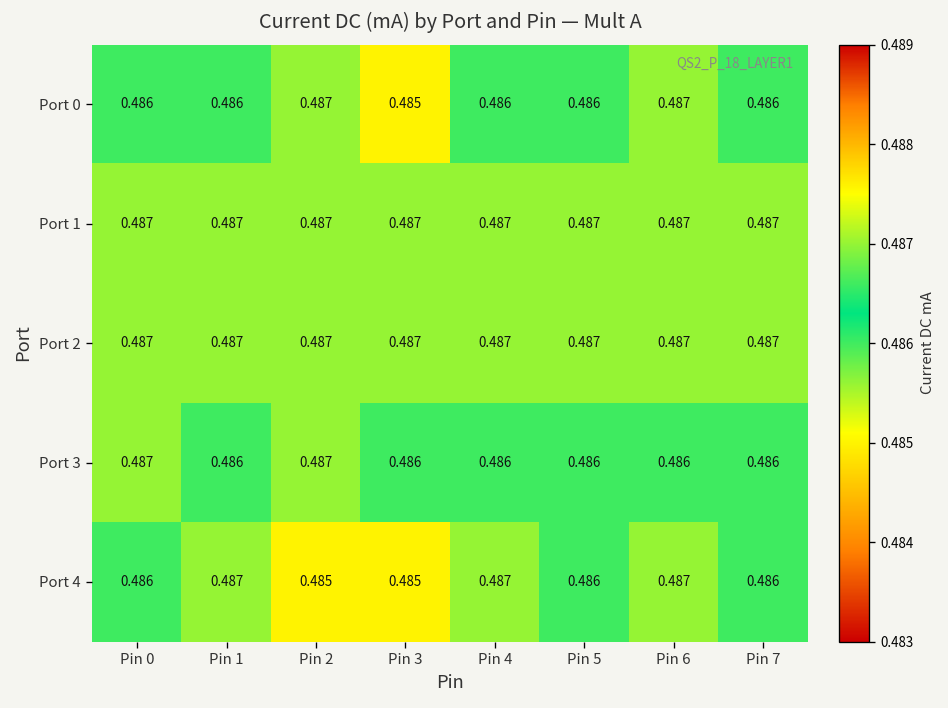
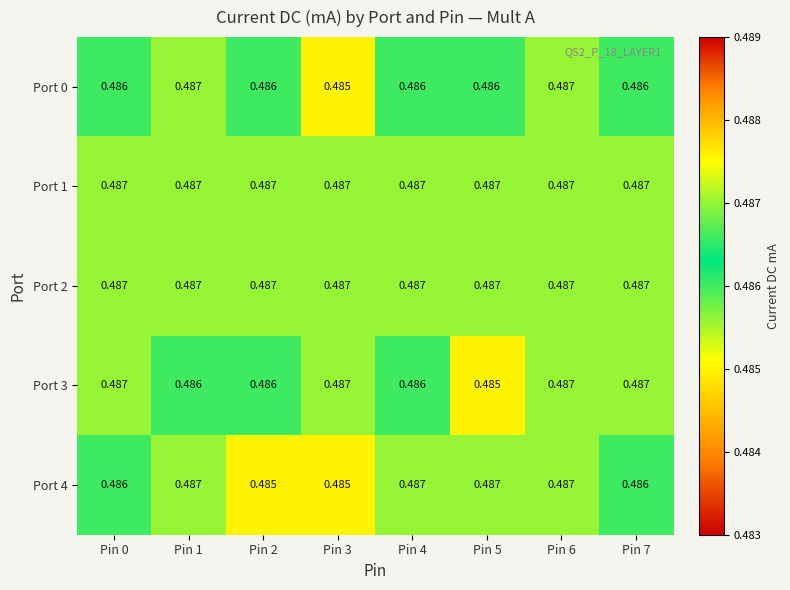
Port 0, Pin 1: 0.486 -> 0.487
Port 0, Pin 2: 0.487 -> 0.486
Port 3, Pin 2: 0.487 -> 0.486
Port 3, Pin 3: 0.486 -> 0.487
Port 3, Pin 5: 0.486 -> 0.485
Port 3, Pin 6: 0.486 -> 0.487
Port 3, Pin 7: 0.486 -> 0.487
Port 4, Pin 5: 0.486 -> 0.487
